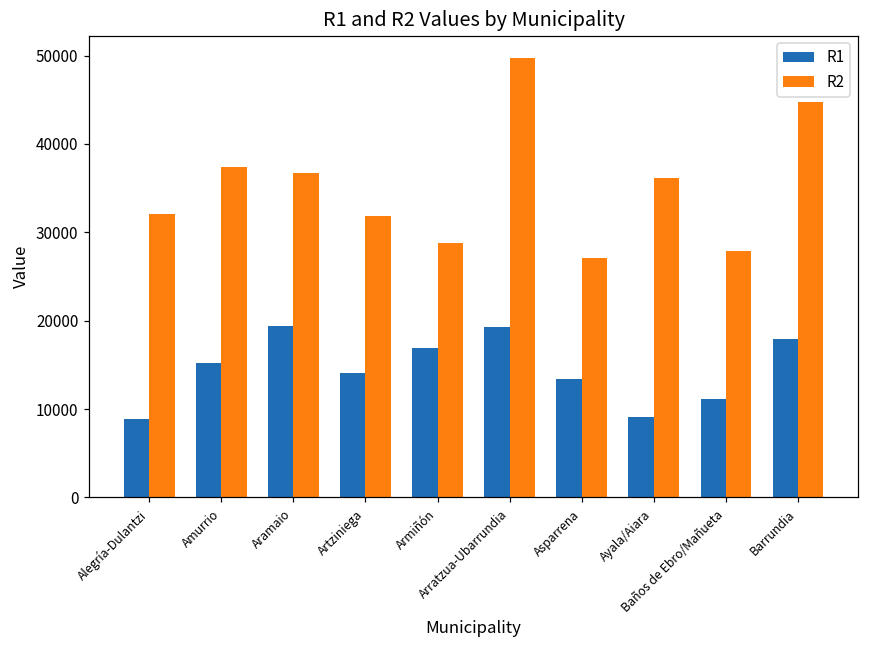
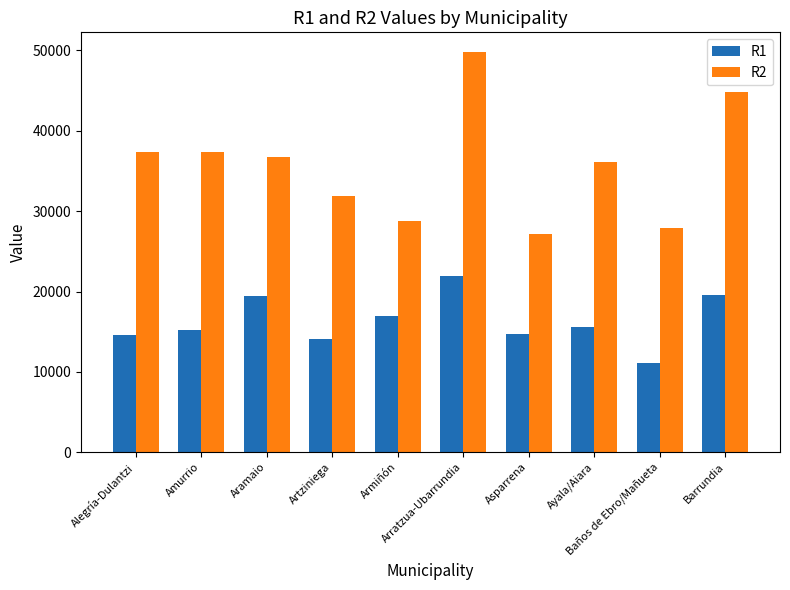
R1, Alegría-Dulantzi: 9000 -> 15000
R2, Alegría-Dulantzi: 32000 -> 37000
R1, Arratzua-Ubarrundia: 19000 -> 22000
R1, Asparrena: 13000 -> 15000
R1, Ayala/Aiara: 9000 -> 16000
R1, Barrundia: 18000 -> 20000
